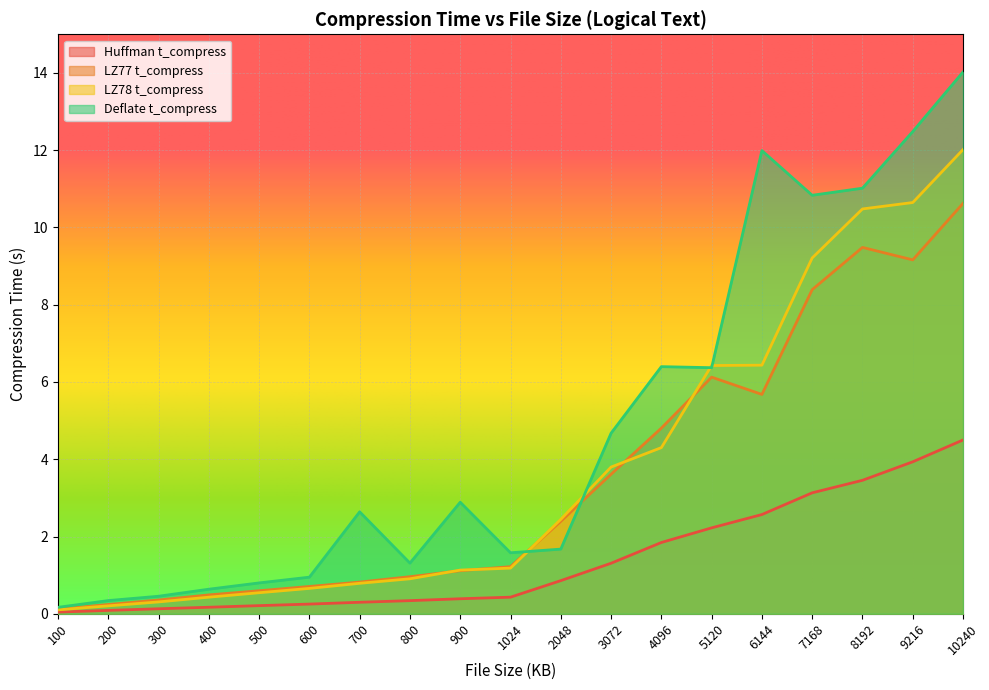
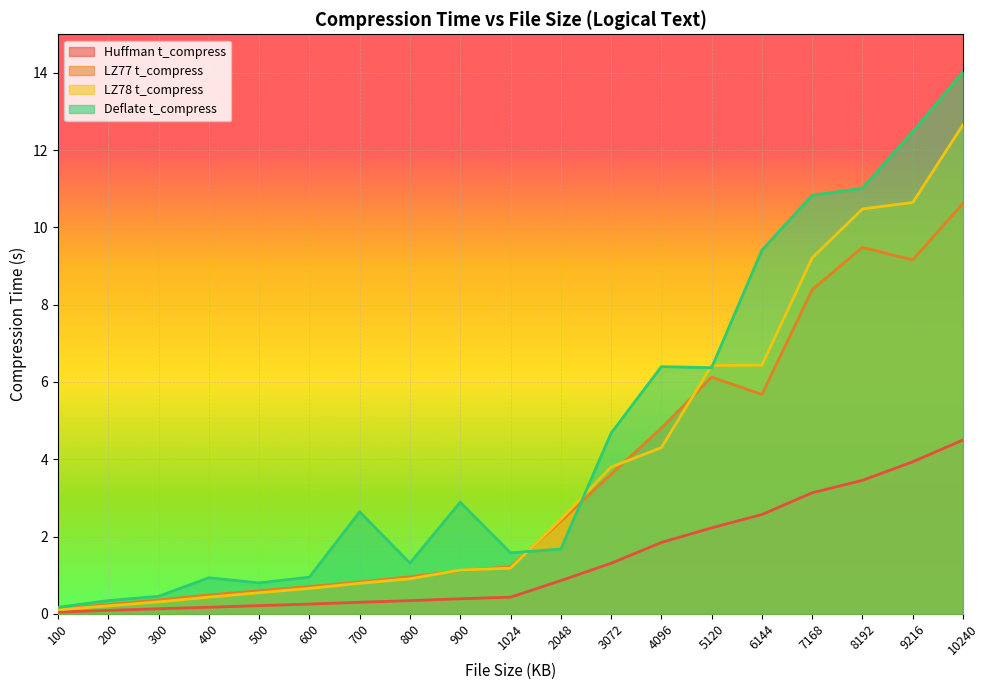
Deflate t_compress, 400: 0.6 -> 0.9
Deflate t_compress, 6144: 12.0 -> 9.4
LZ78 t_compress, 10240: 12.0 -> 12.7
